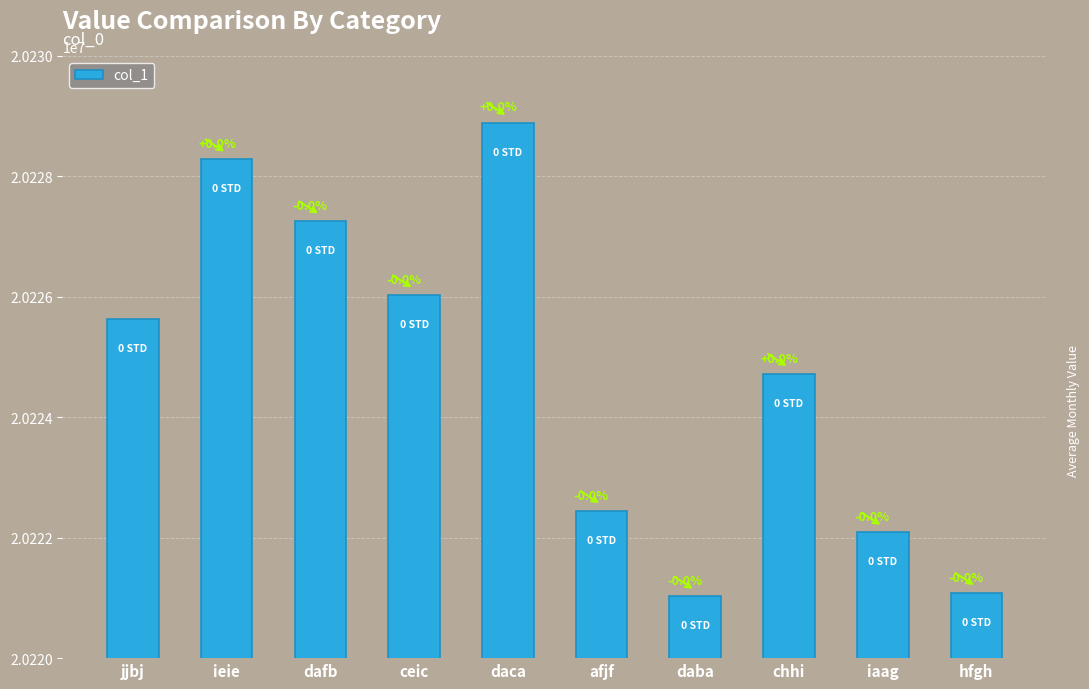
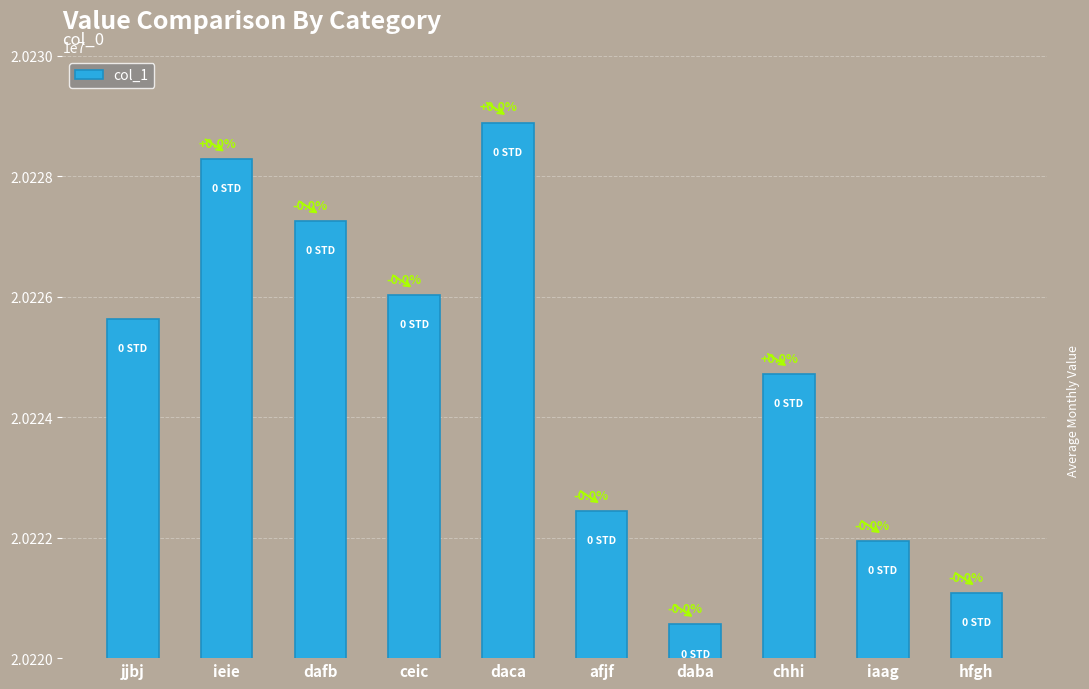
daba: 20221000 -> 20220600
iaag: 20222100 -> 20222000
